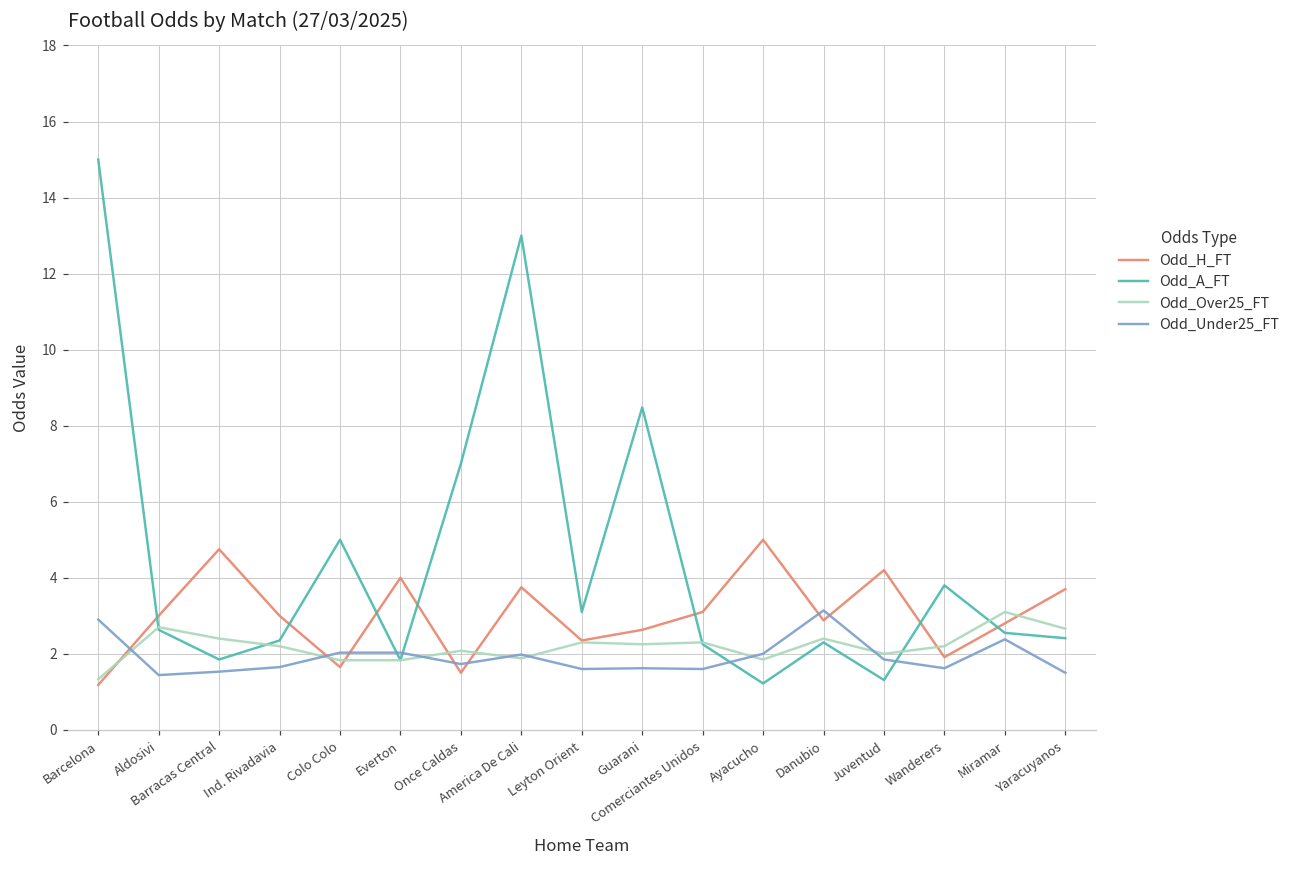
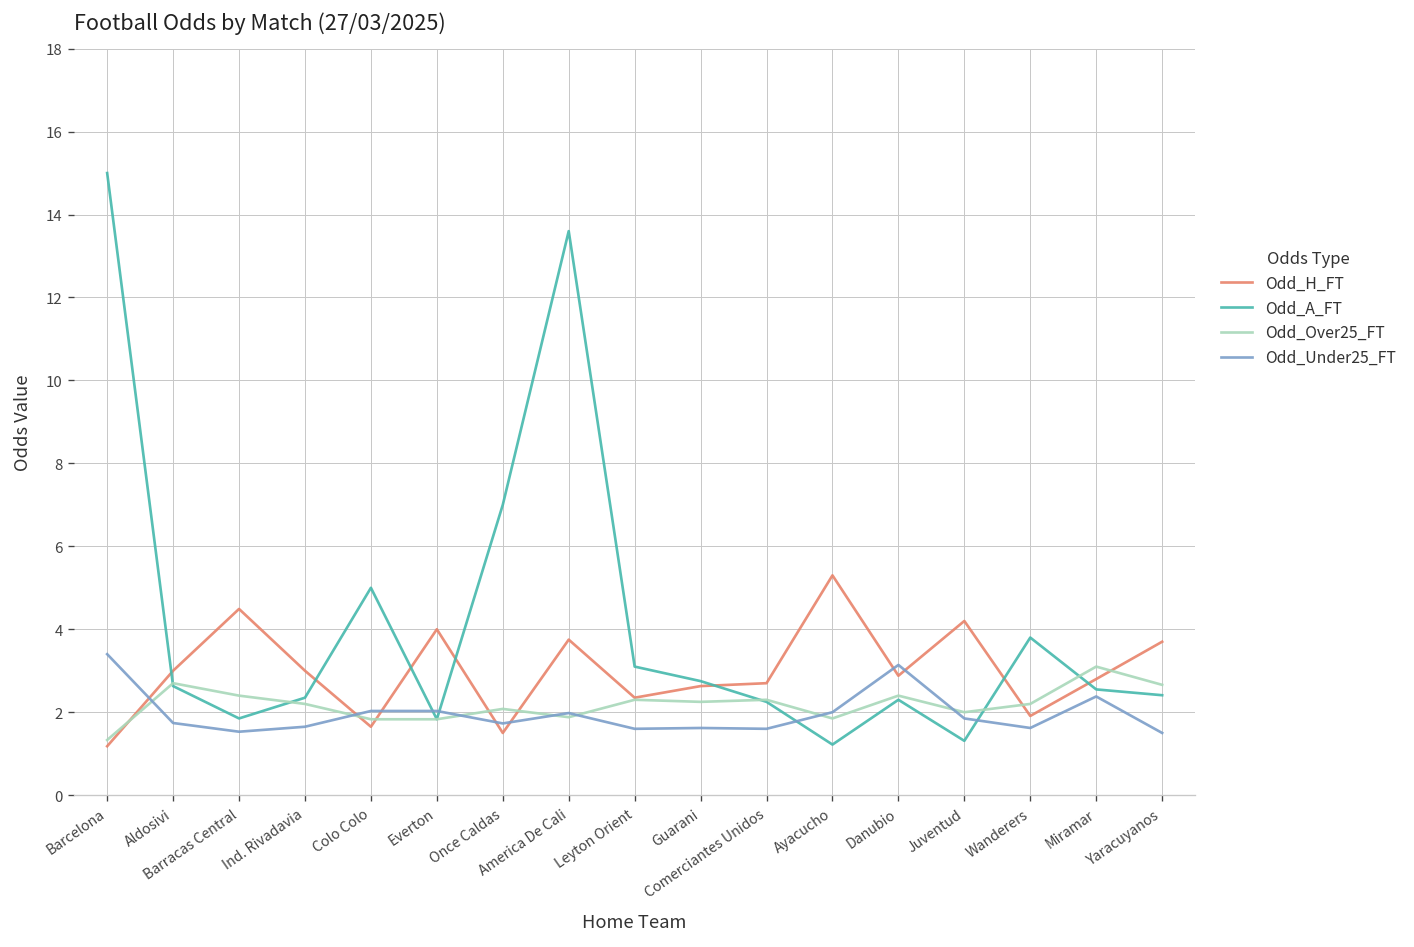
Odd_Under25_FT, Barcelona: 2.9 -> 3.4
Odd_Under25_FT, Aldosivi: 1.4 -> 1.7
Odd_H_FT, Barracas Central: 4.8 -> 4.5
Odd_A_FT, America De Cali: 13.0 -> 13.6
Odd_A_FT, Guarani: 8.5 -> 2.8
Odd_H_FT, Comerciantes Unidos: 3.1 -> 2.7
Odd_H_FT, Ayacucho: 5.0 -> 5.3
